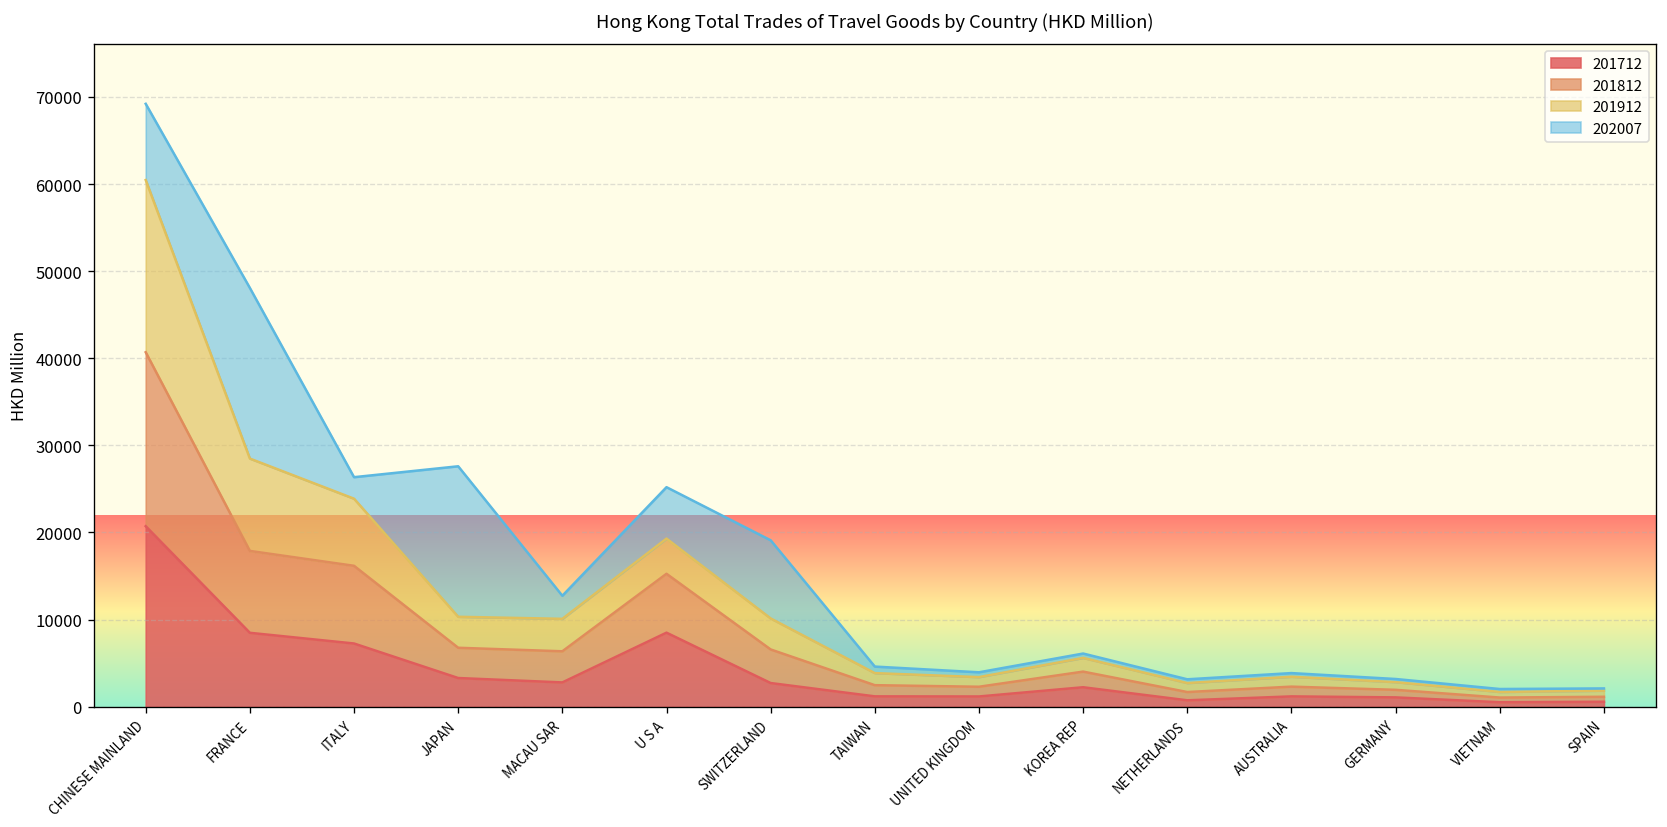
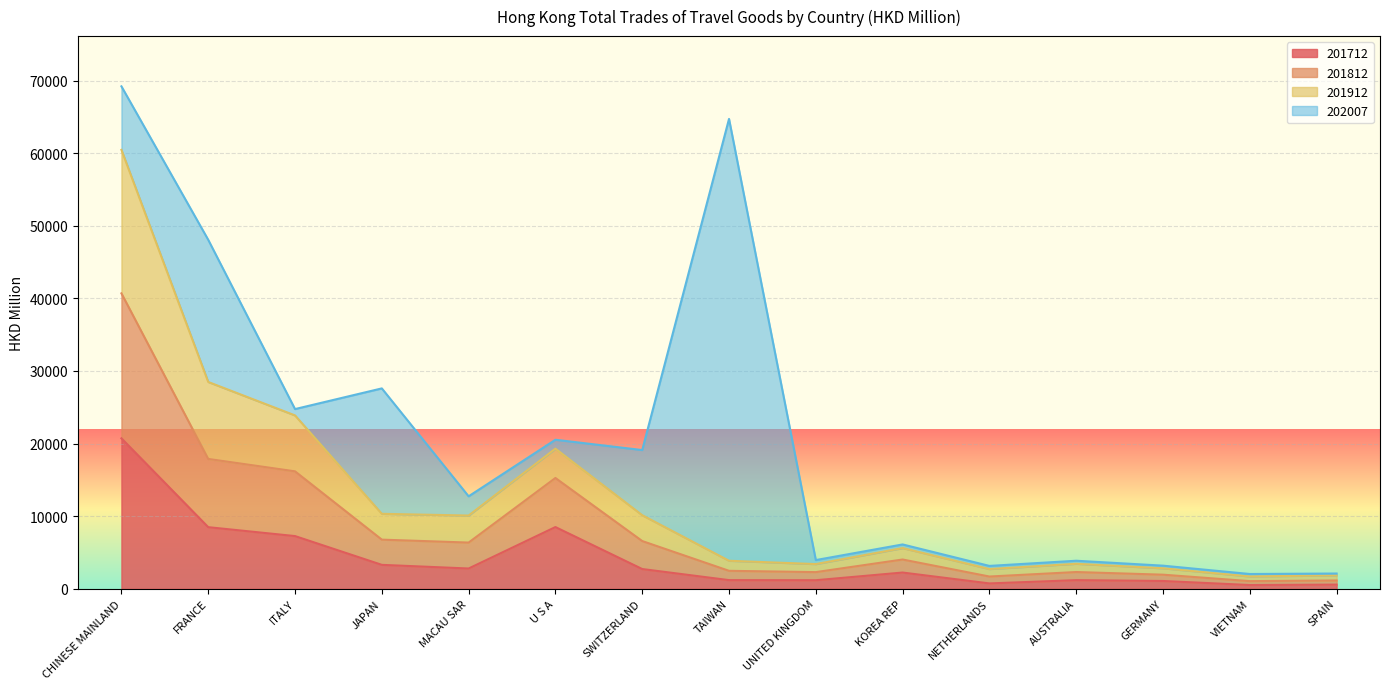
202007, ITALY: 2000 -> 1000
202007, U S A: 6000 -> 1000
202007, TAIWAN: 1000 -> 61000
